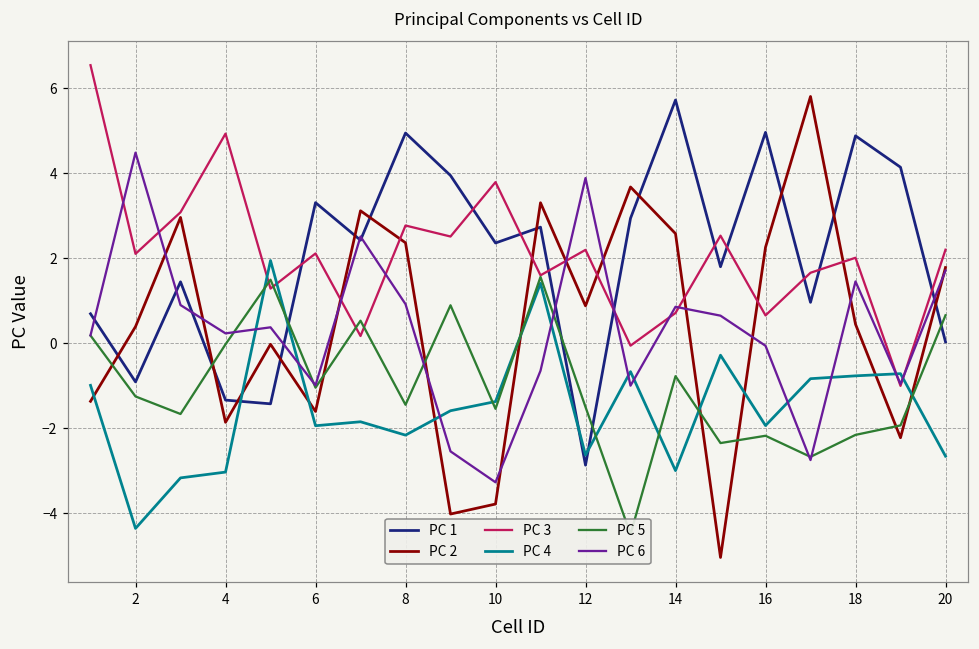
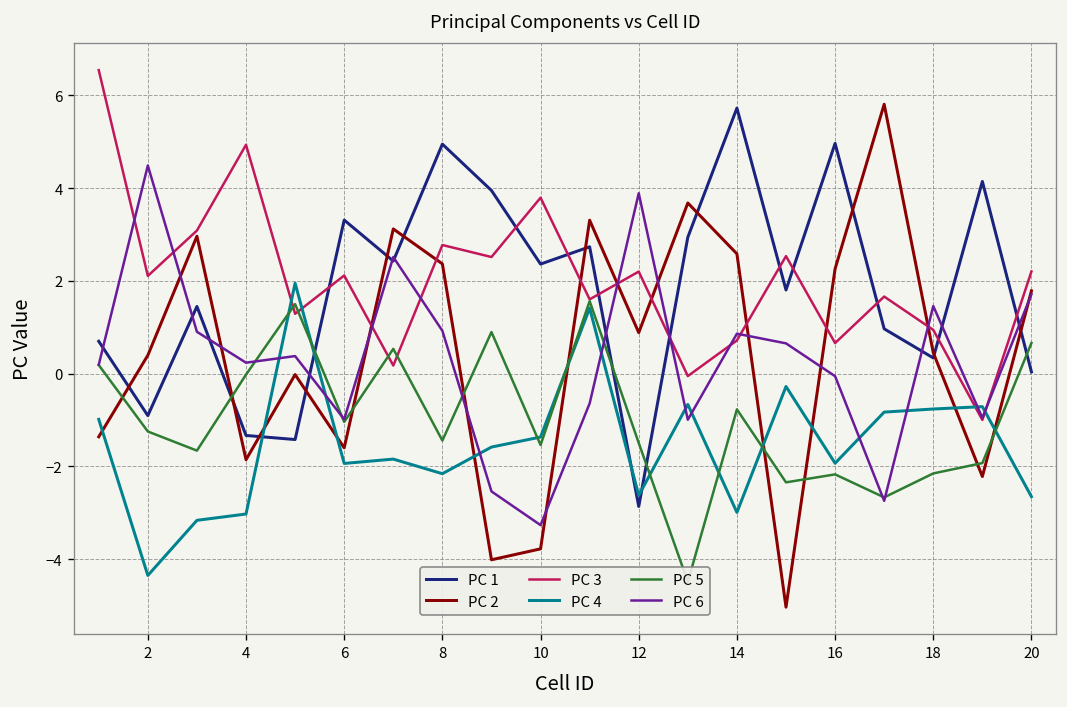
PC 1, 18: 4.9 -> 0.3
PC 3, 18: 2.0 -> 0.9
